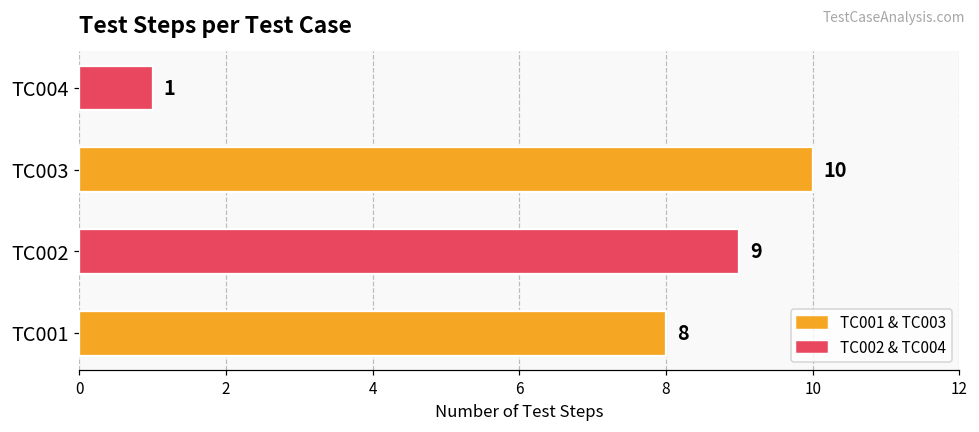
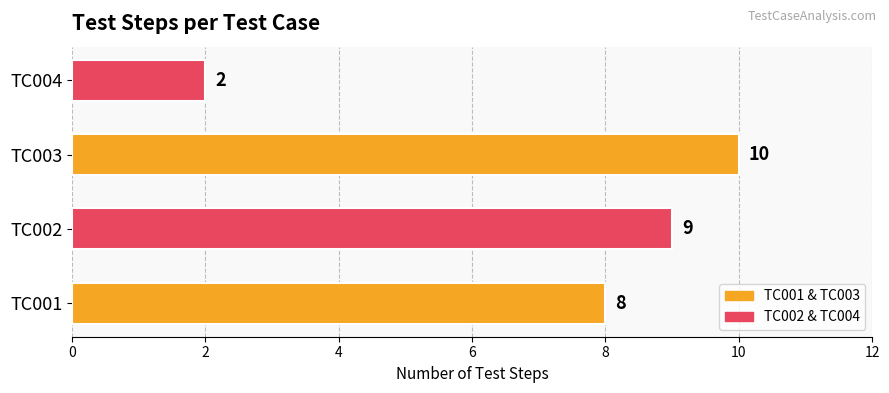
TC004: 1 -> 2
